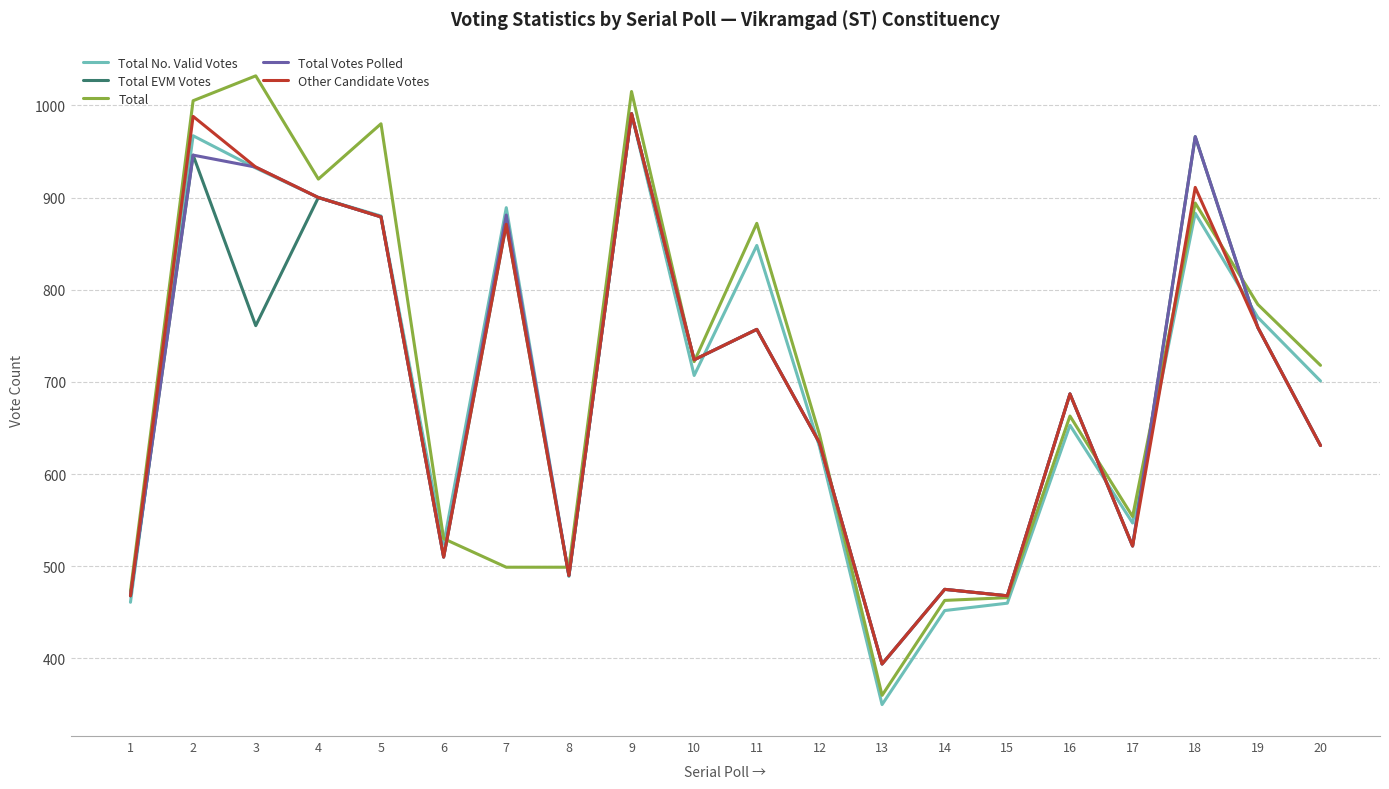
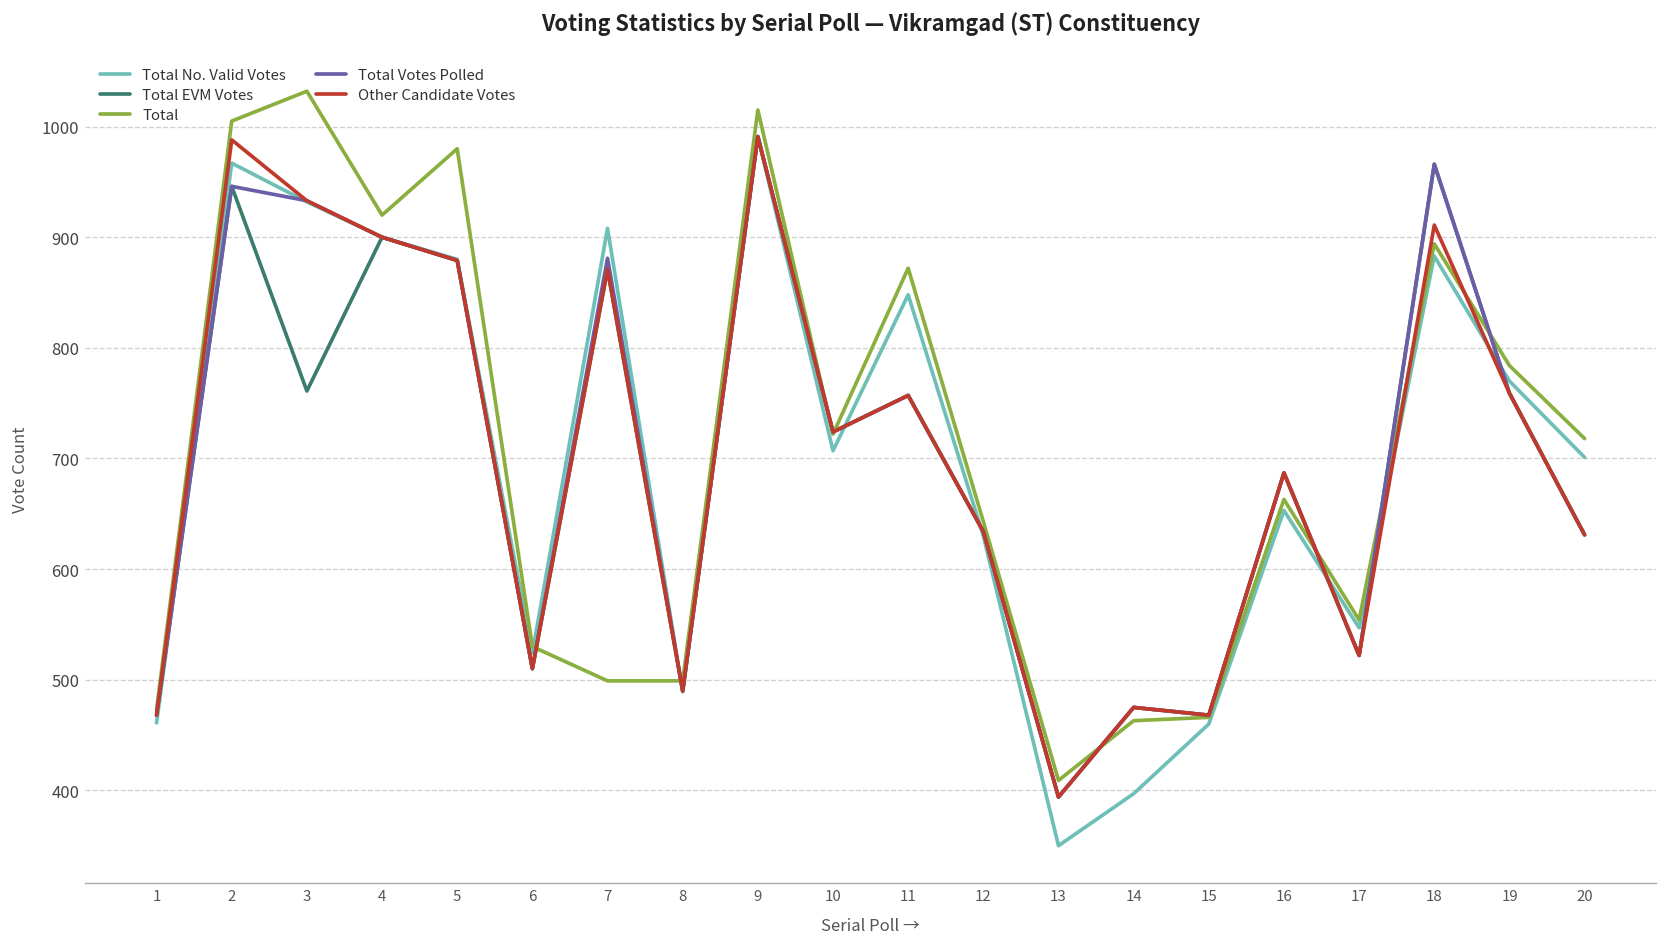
Total No. Valid Votes, 7: 890 -> 910
Total, 13: 360 -> 410
Total No. Valid Votes, 14: 450 -> 400
